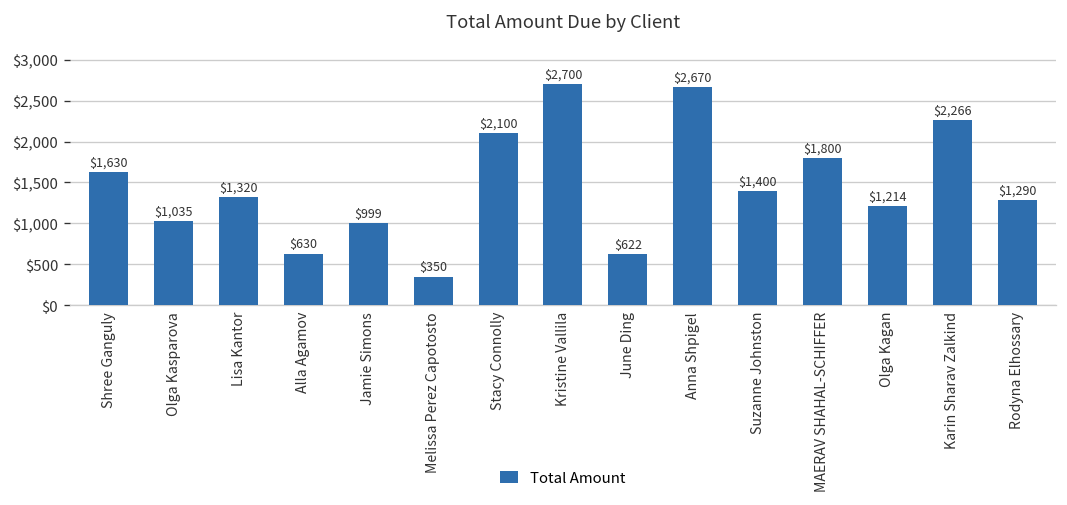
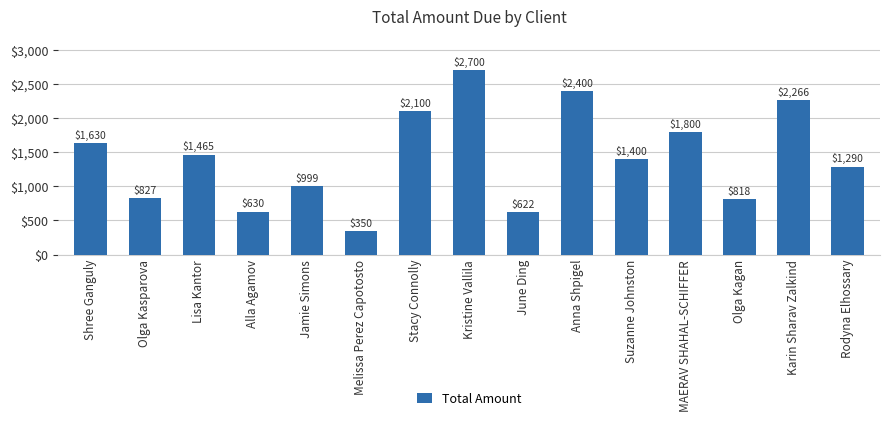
Olga Kasparova: $1,035 -> $827
Lisa Kantor: $1,320 -> $1,465
Anna Shpigel: $2,670 -> $2,400
Olga Kagan: $1,214 -> $818
